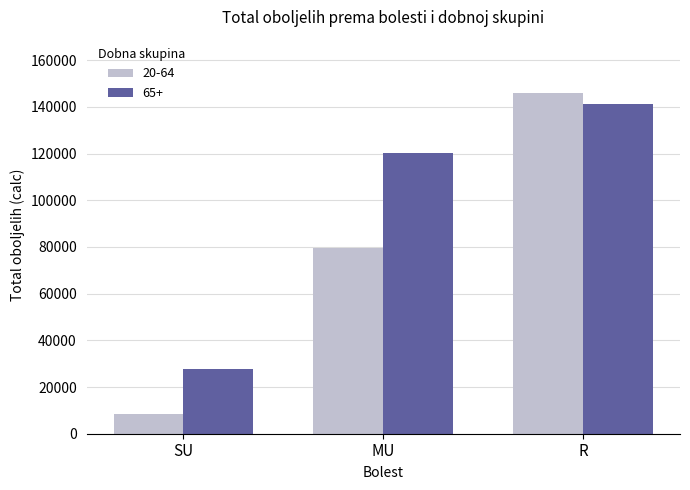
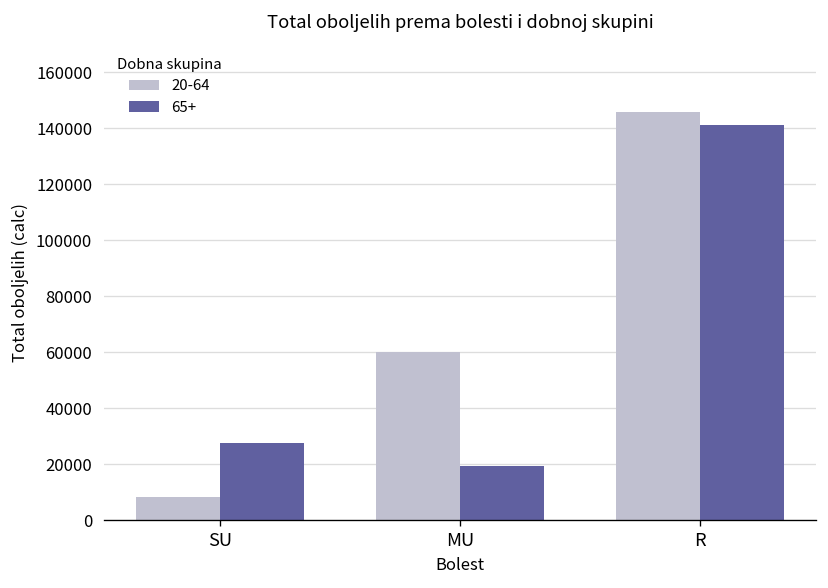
20-64, MU: 80000 -> 60000
65+, MU: 120000 -> 20000
